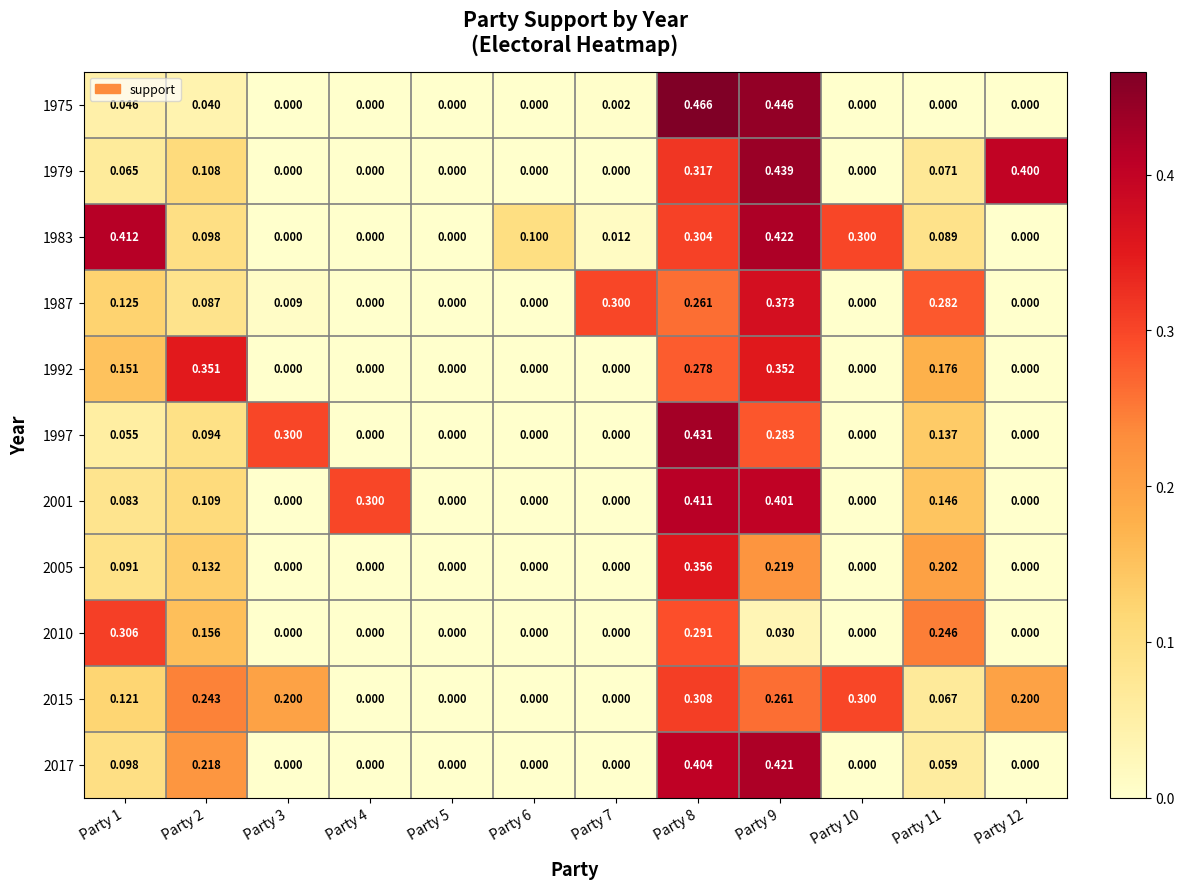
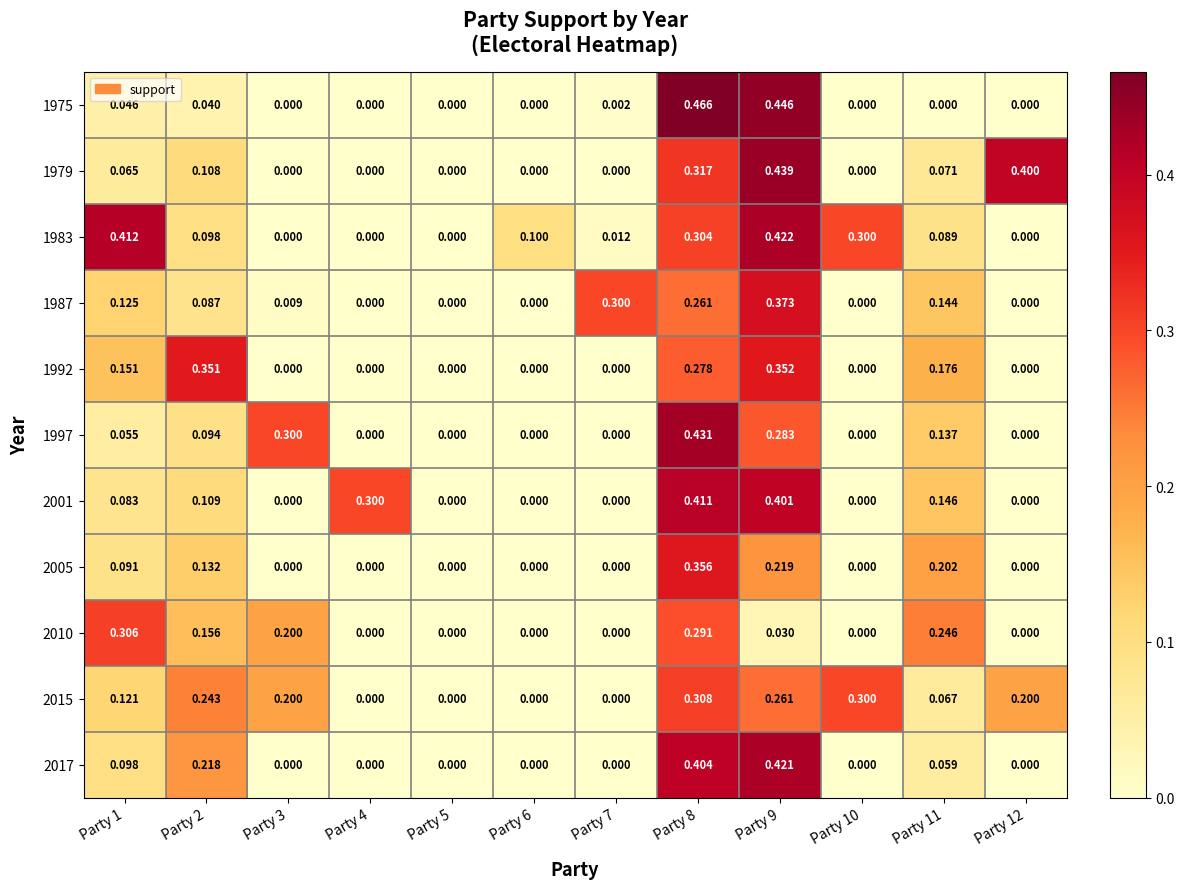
1987, Party 11: 0.282 -> 0.144
2010, Party 3: 0.000 -> 0.200
